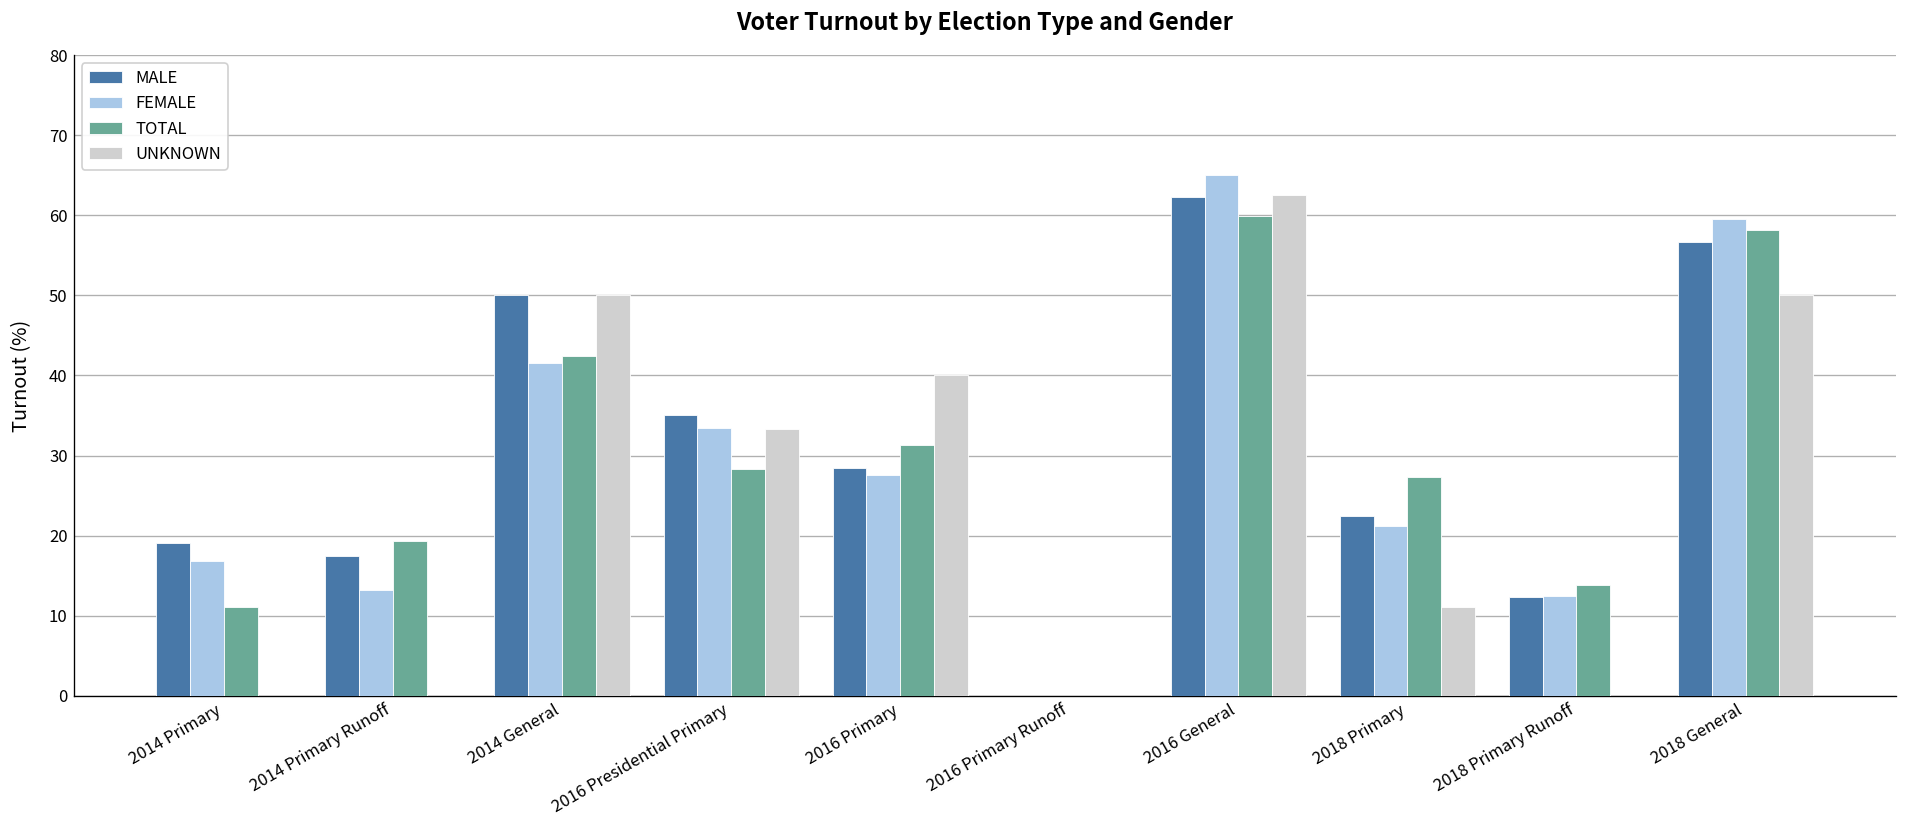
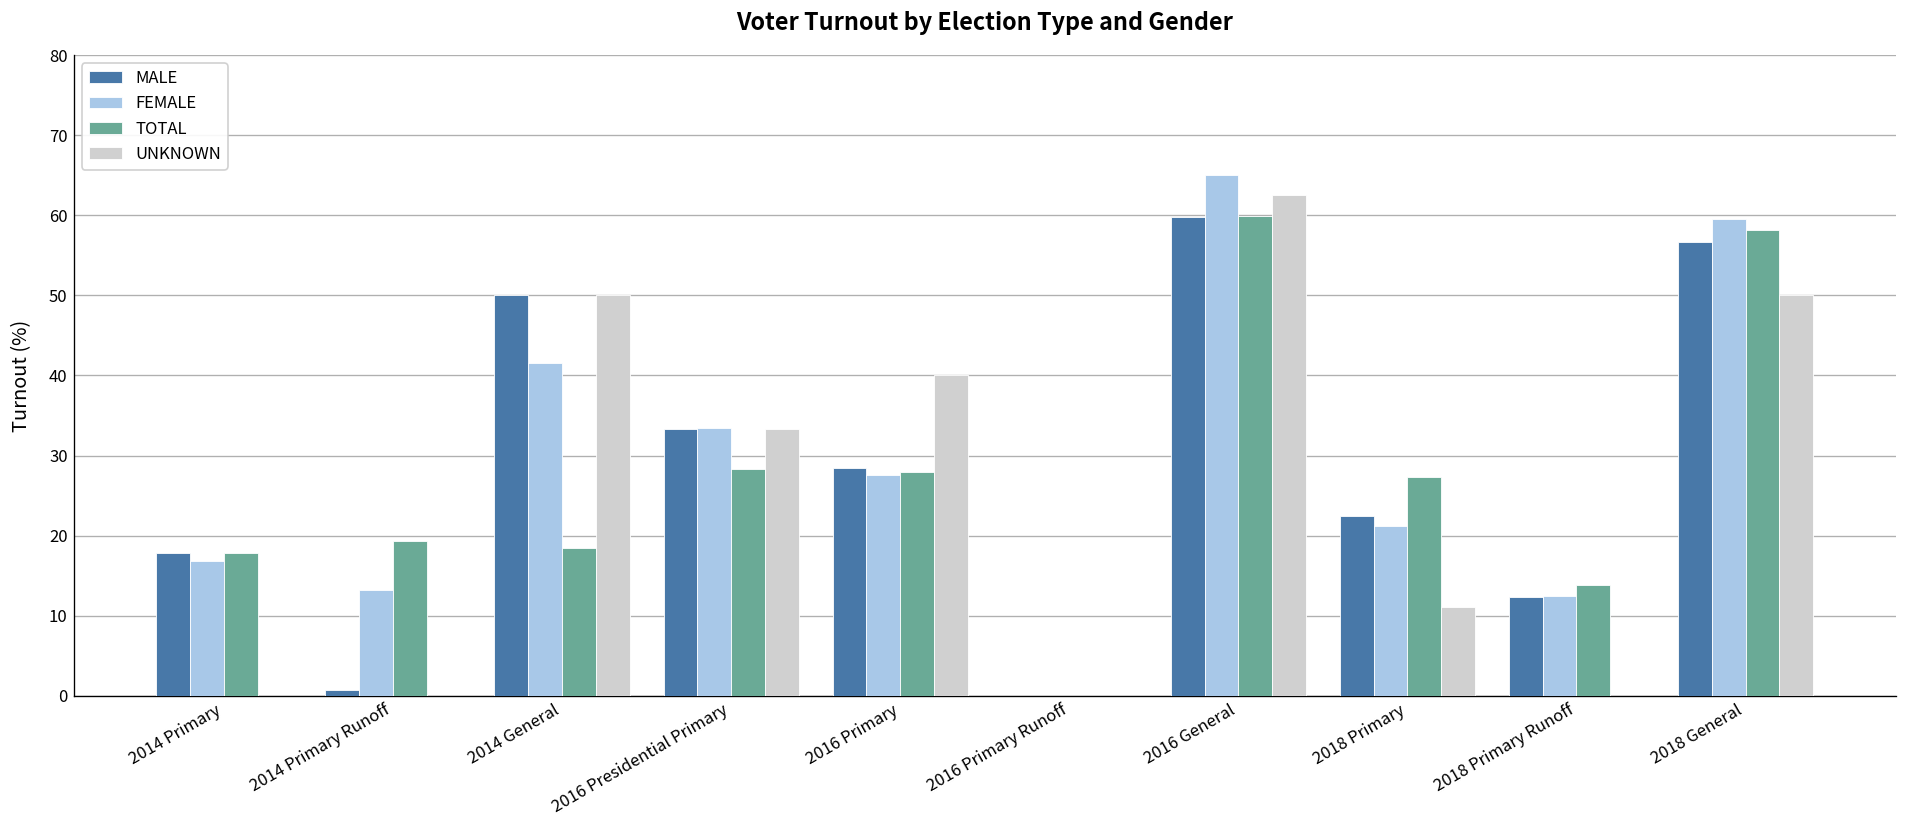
MALE, 2014 Primary: 19 -> 18
TOTAL, 2014 Primary: 11 -> 18
MALE, 2014 Primary Runoff: 17 -> 1
TOTAL, 2014 General: 42 -> 18
MALE, 2016 Presidential Primary: 35 -> 33
TOTAL, 2016 Primary: 31 -> 28
MALE, 2016 General: 62 -> 60
